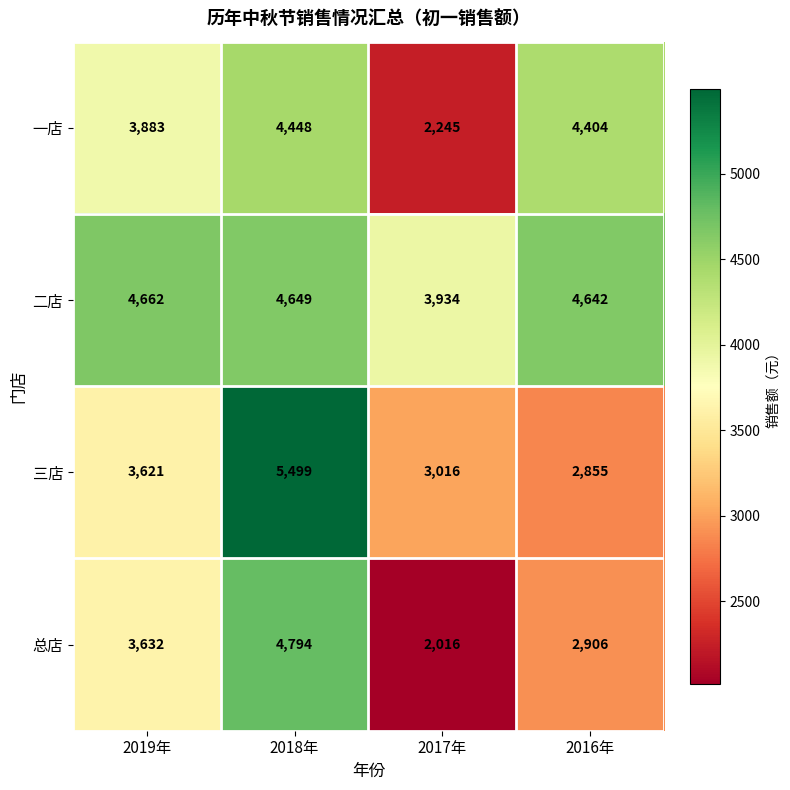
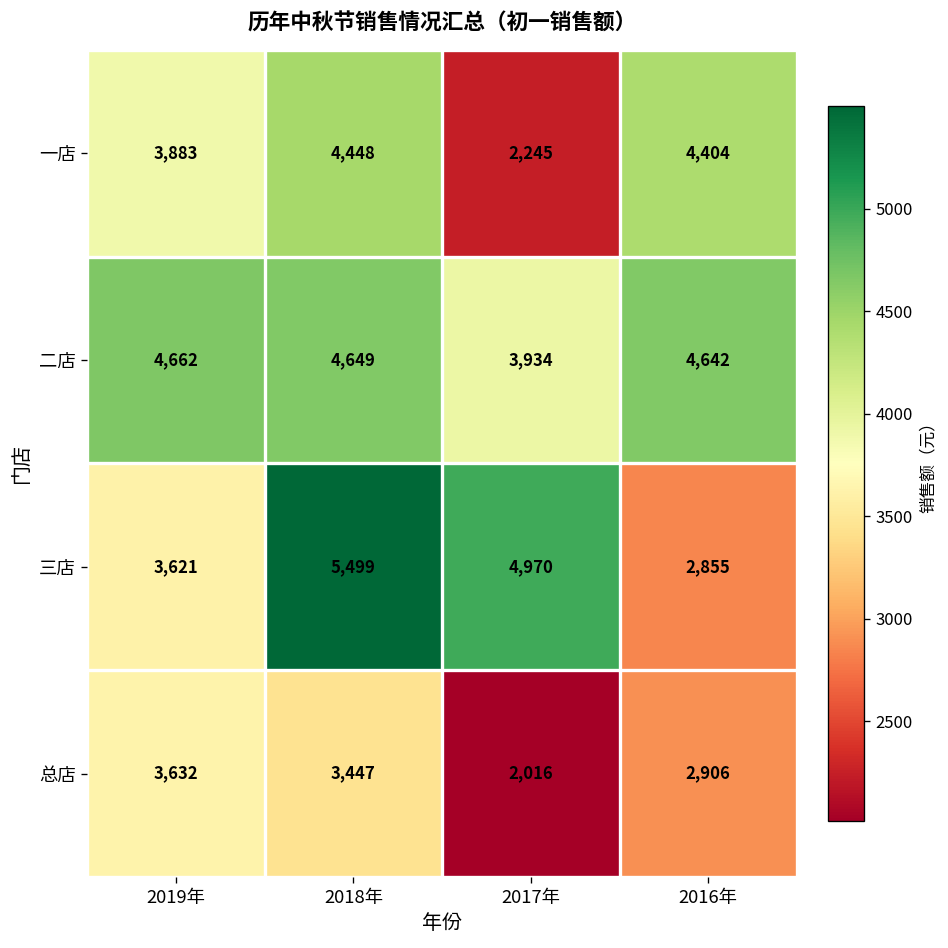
三店, 2017年: 3,016 -> 4,970
总店, 2018年: 4,794 -> 3,447
